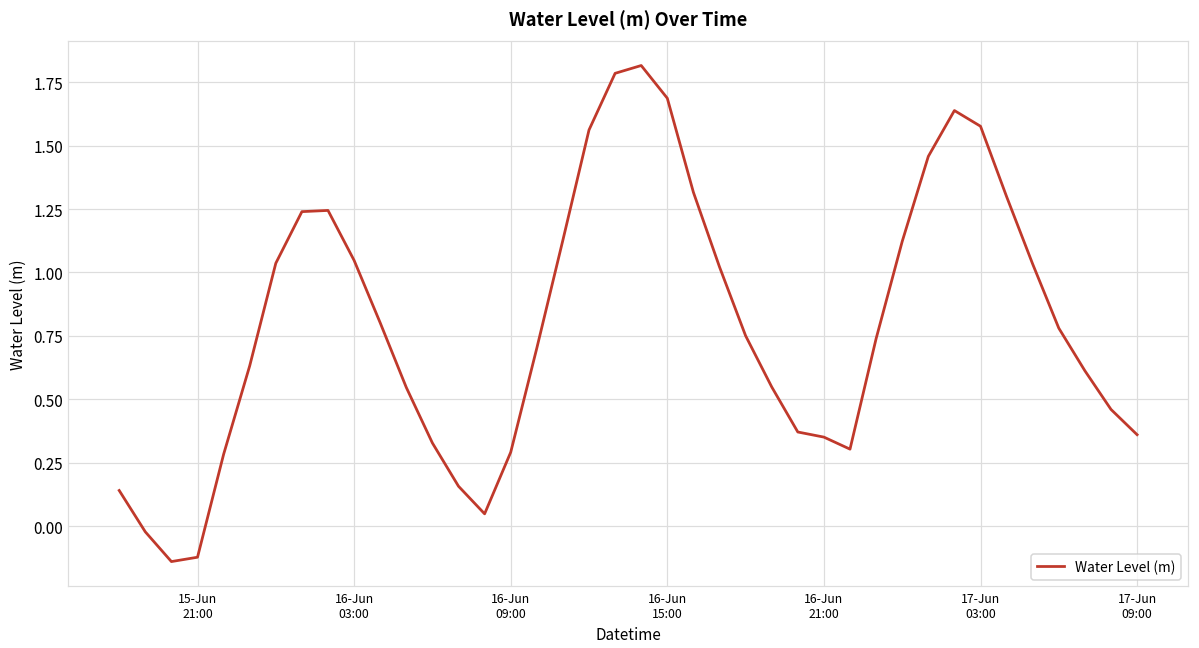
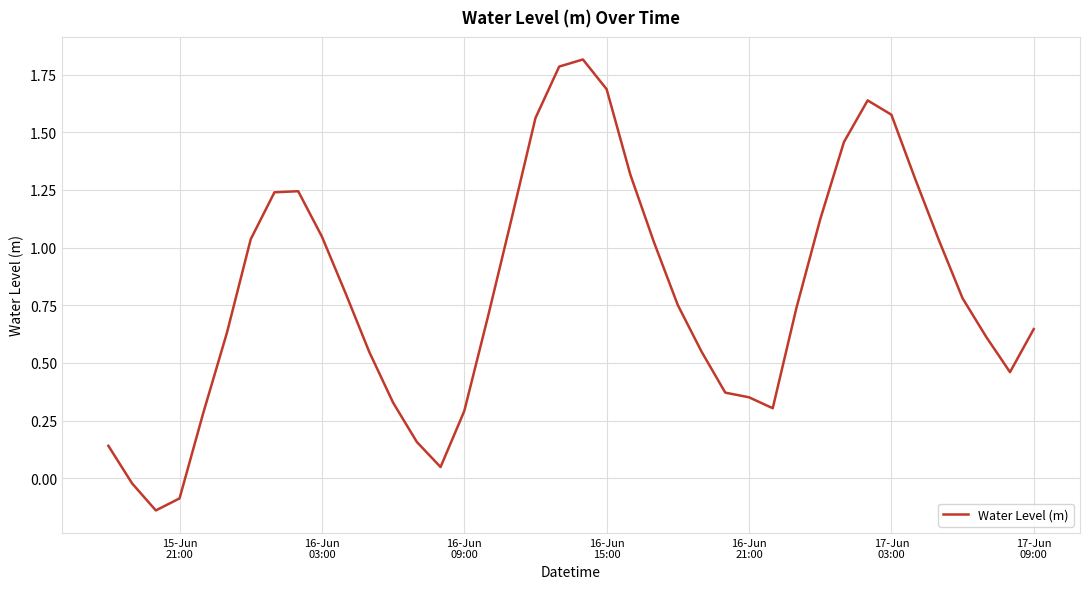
15-Jun 21:00: -0.12 -> -0.09
17-Jun 09:00: 0.36 -> 0.65
